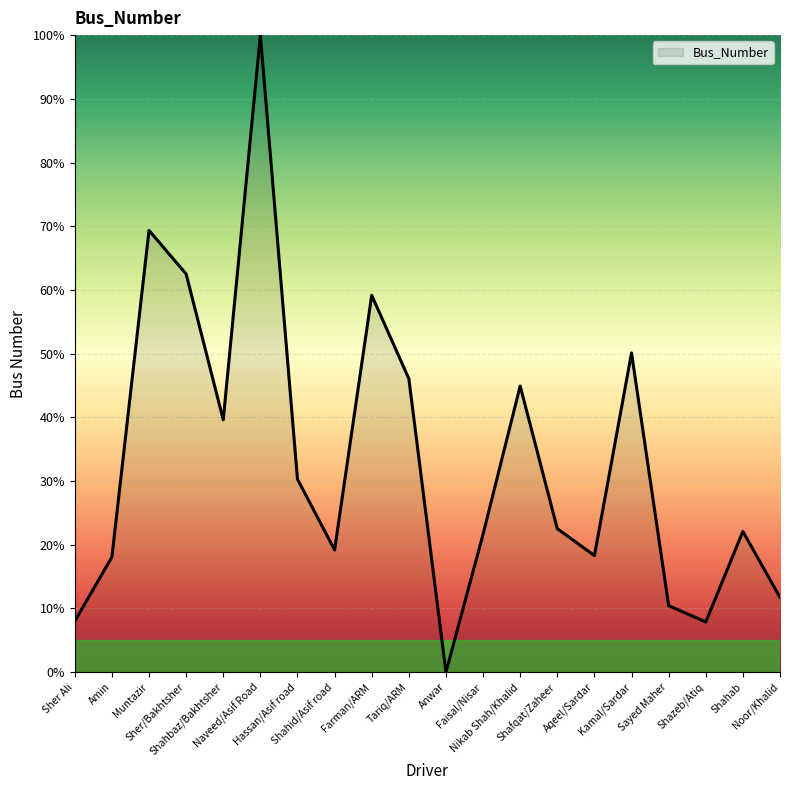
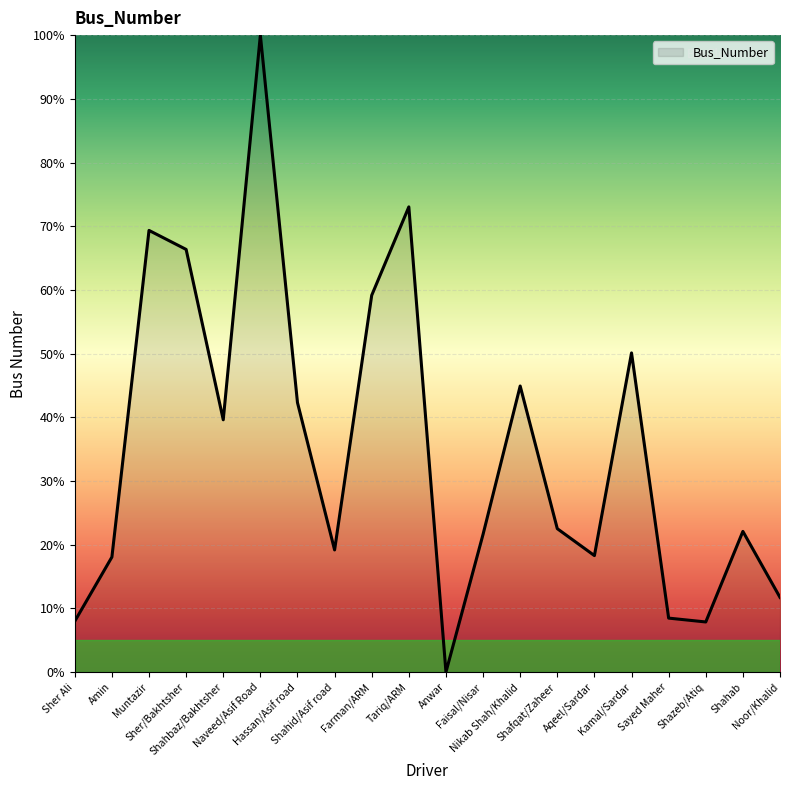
Sher/Bakhtsher: 62% -> 66%
Hassan/Asif road: 30% -> 42%
Tariq/ARM: 46% -> 73%
Sayed Maher: 10% -> 8%
